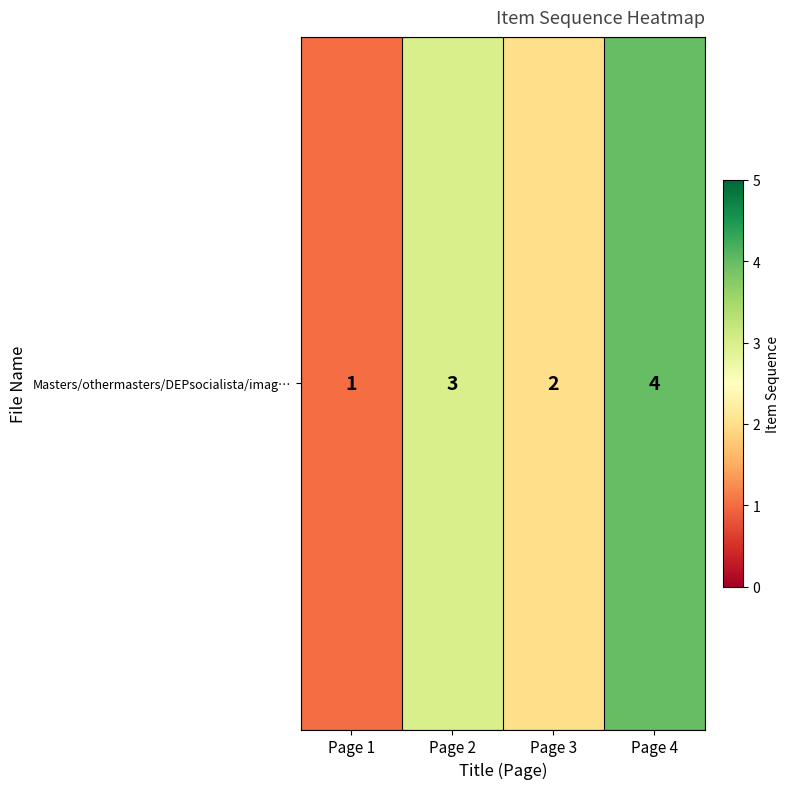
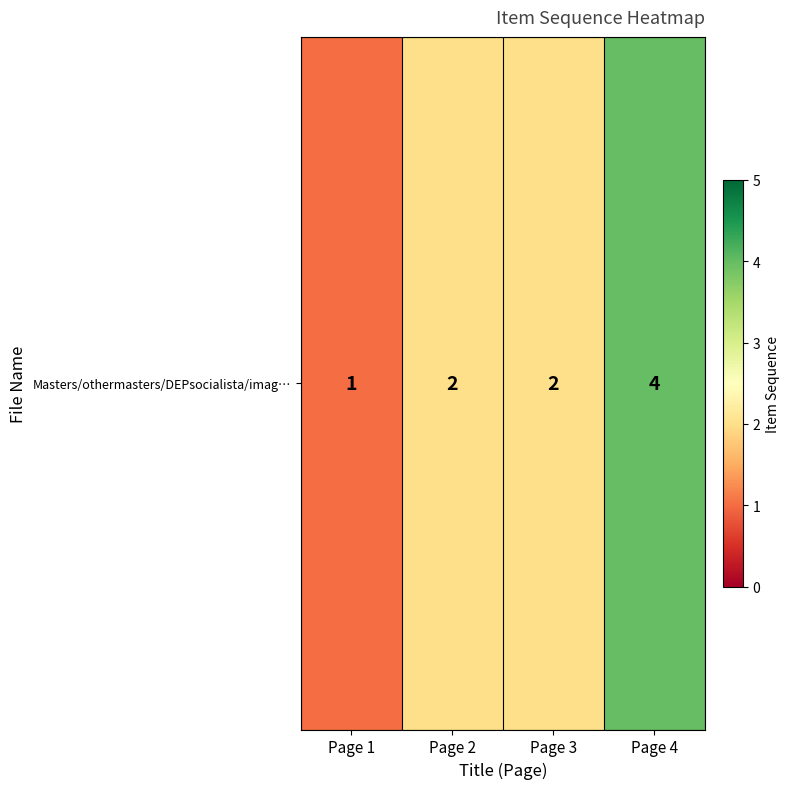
Masters/othermasters/DEPsocialista/imag…, Page 2: 3 -> 2
